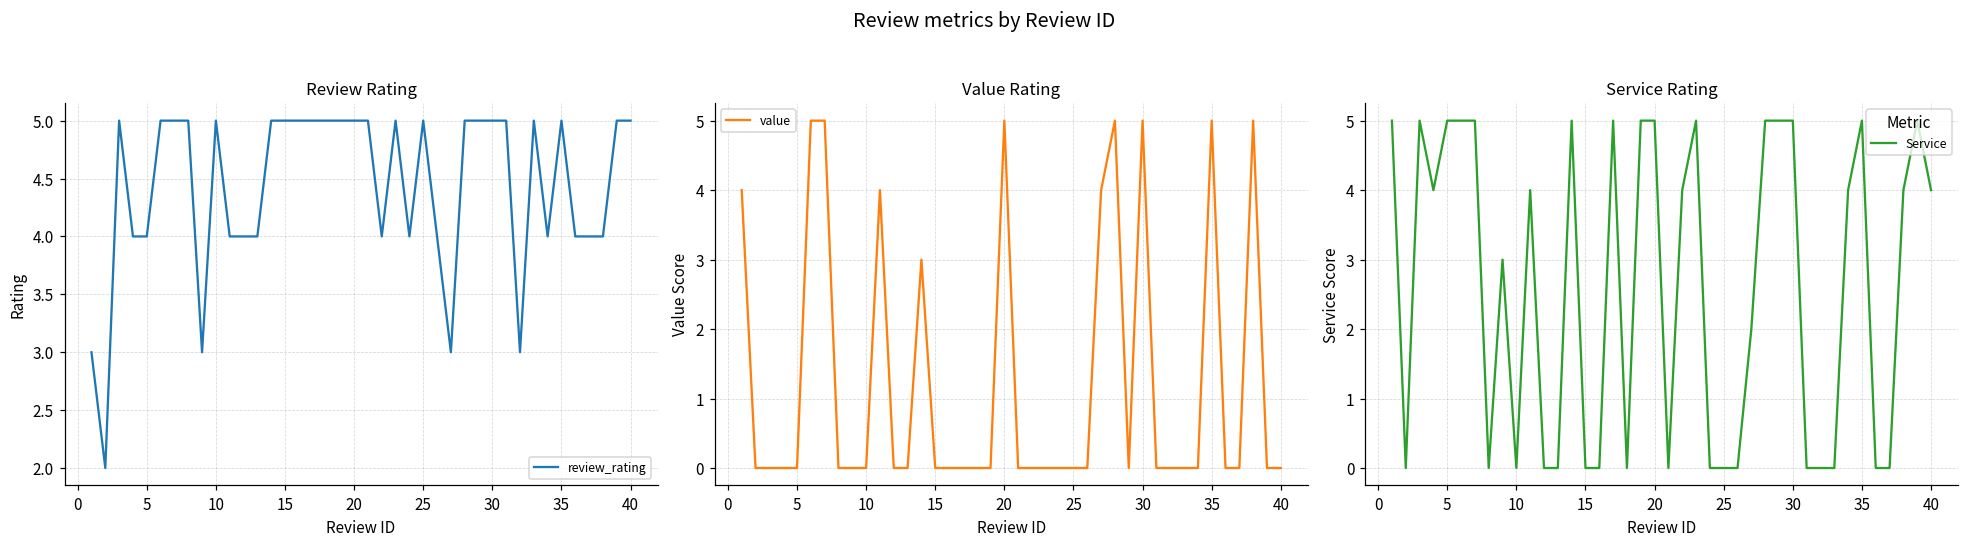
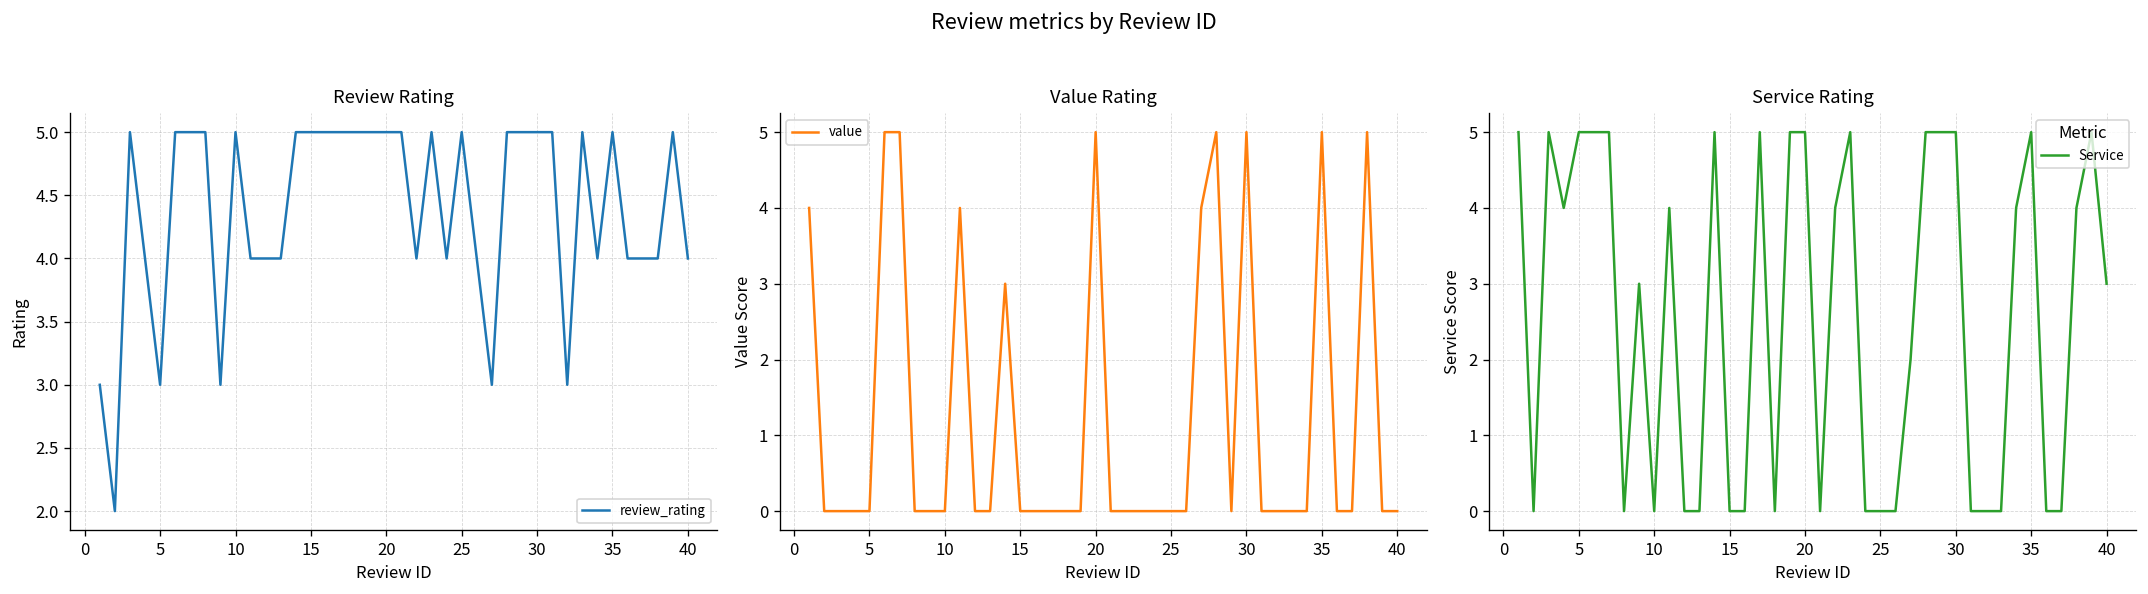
Review Rating, 5: 4 -> 3
Review Rating, 40: 5 -> 4
Service Rating, 40: 4 -> 3
